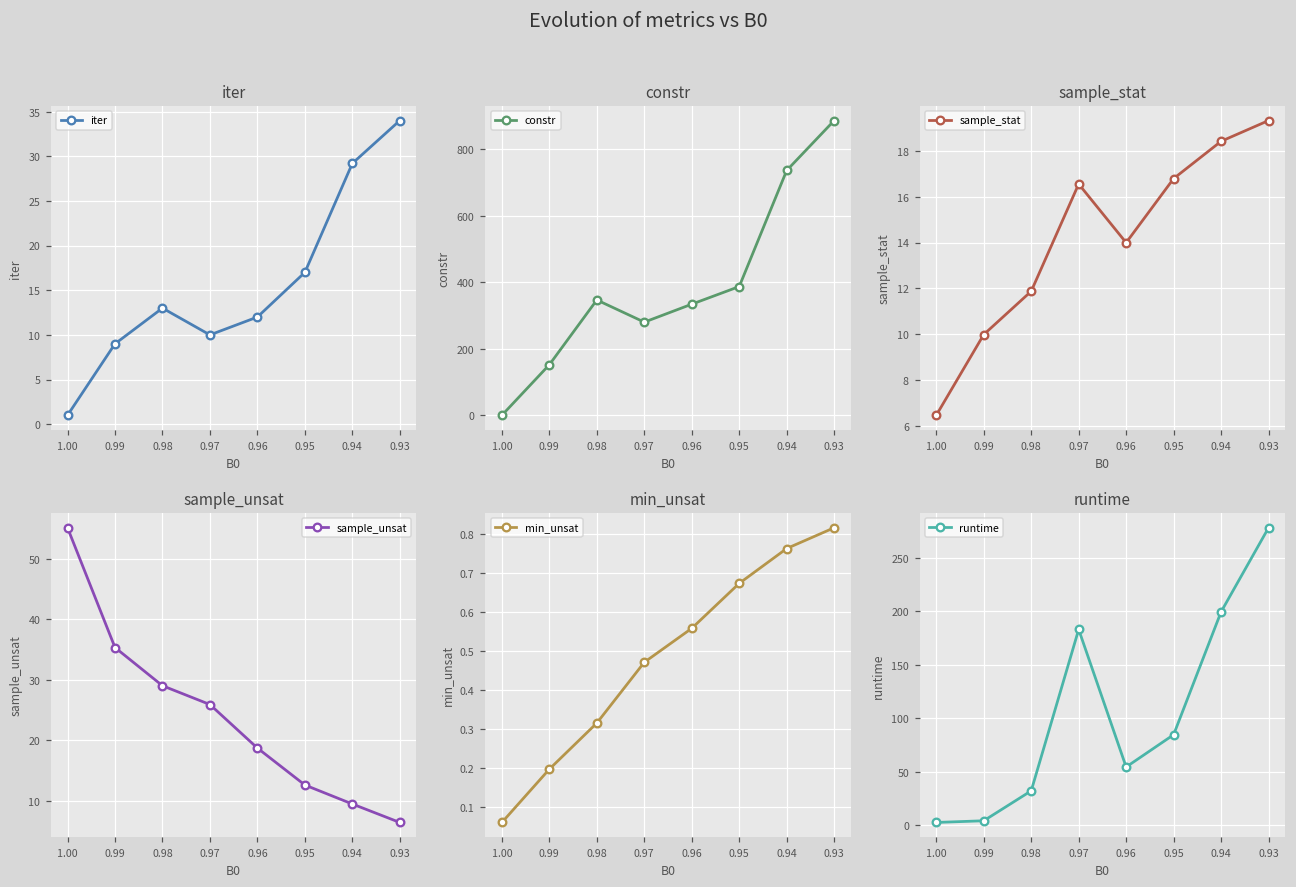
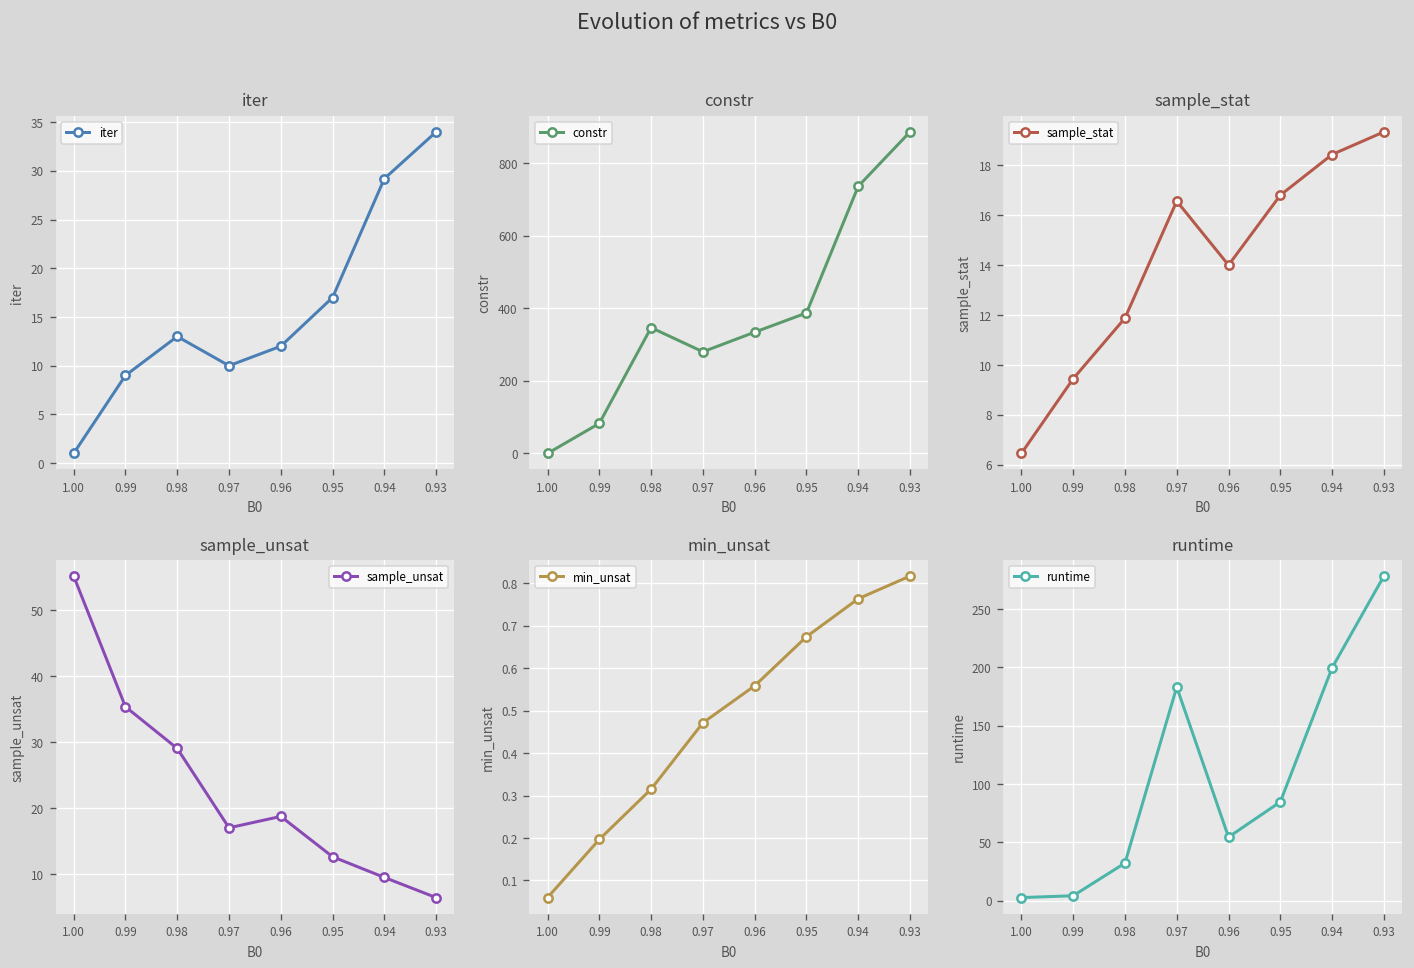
constr, 0.99: 150 -> 80
sample_stat, 0.99: 10.0 -> 9.4
sample_unsat, 0.97: 26 -> 17
